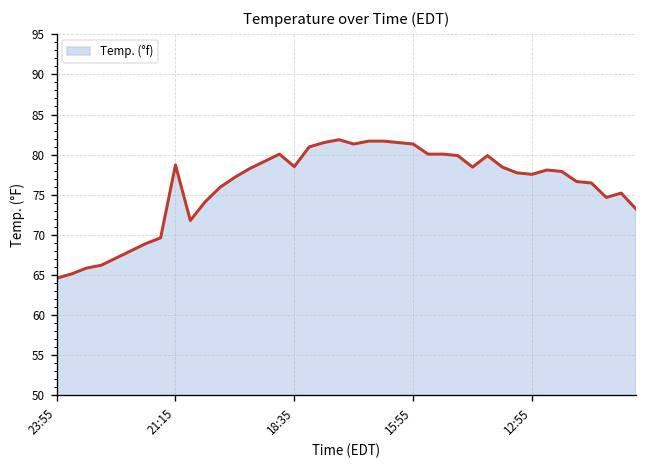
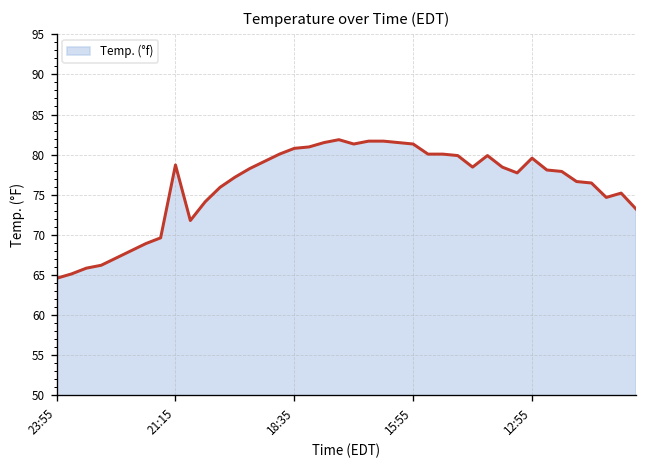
18:35: 79 -> 81
12:55: 78 -> 80
